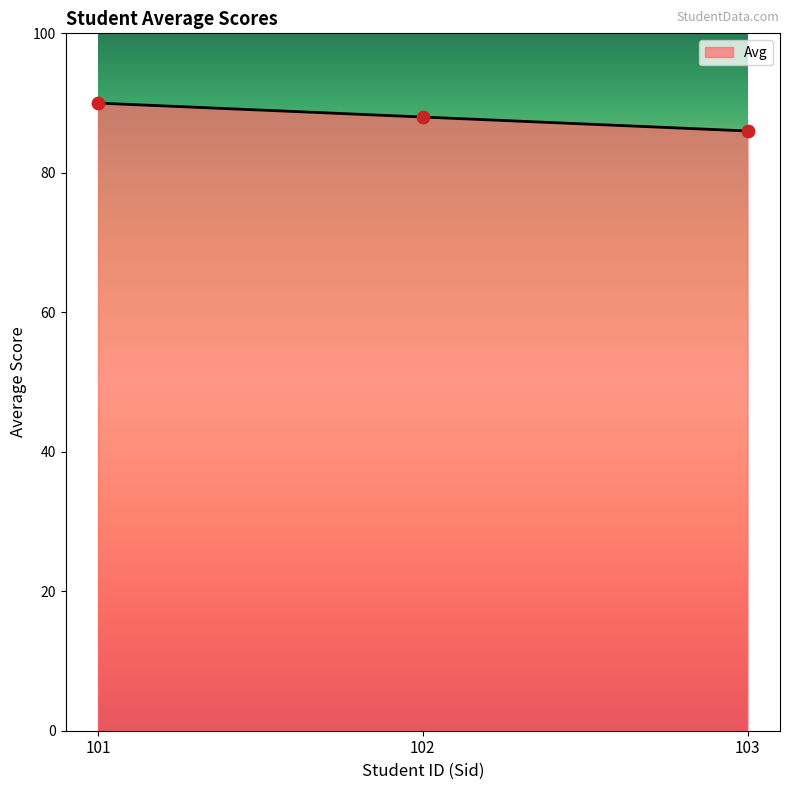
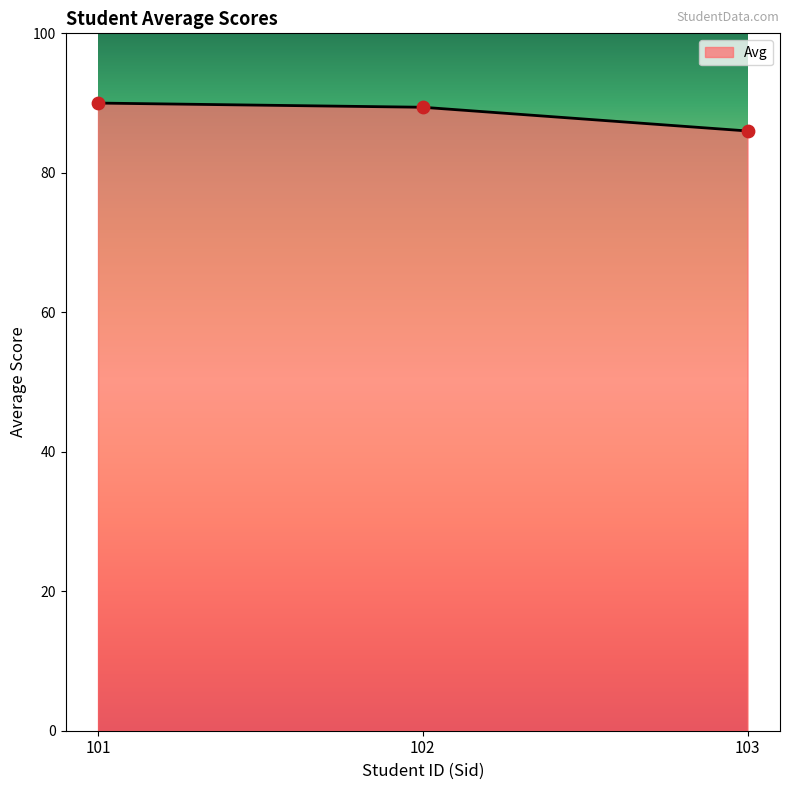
102: 88 -> 89
